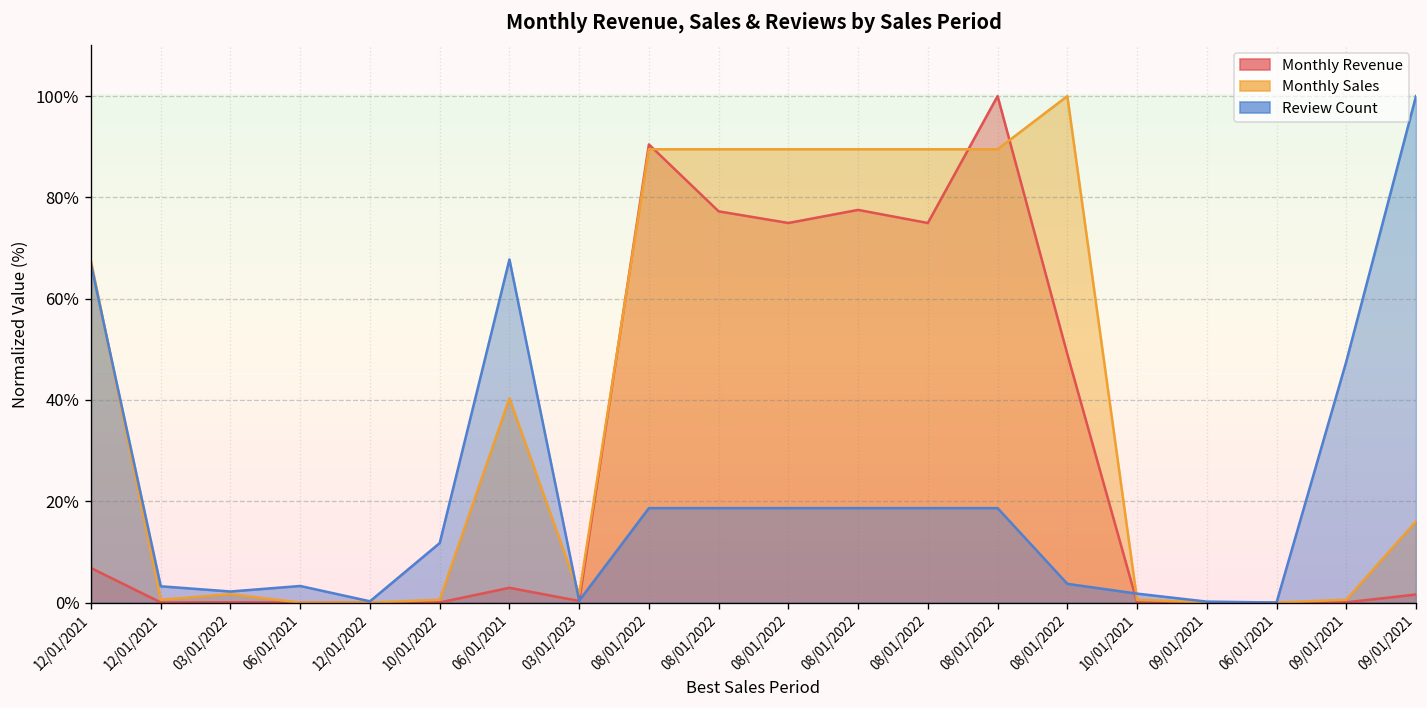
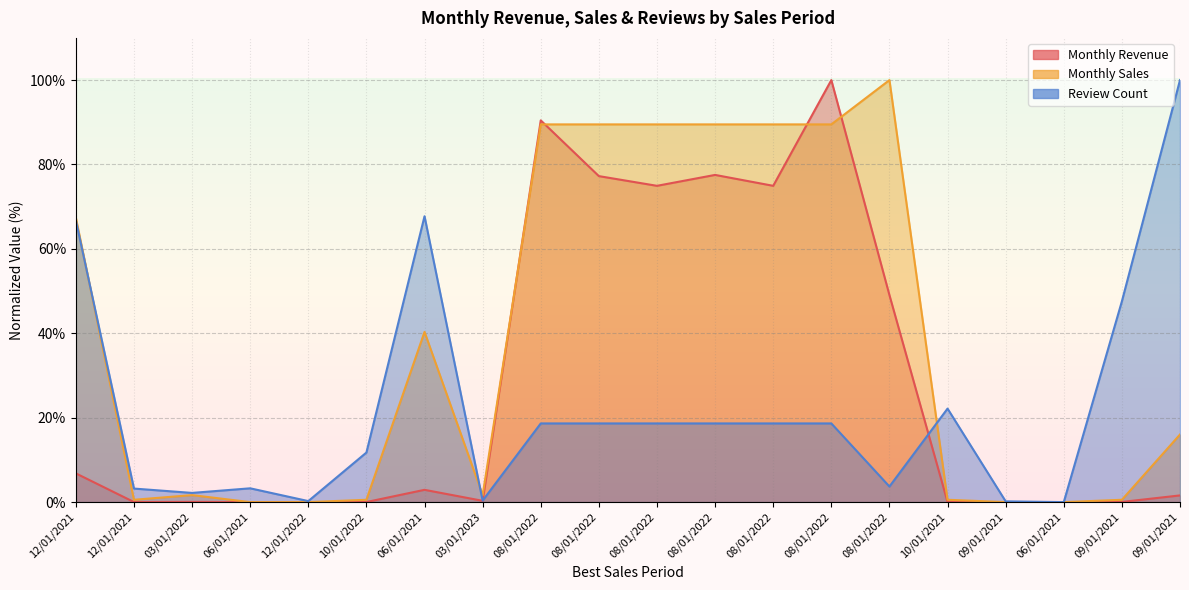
Review Count, 10/01/2021: 2% -> 22%
